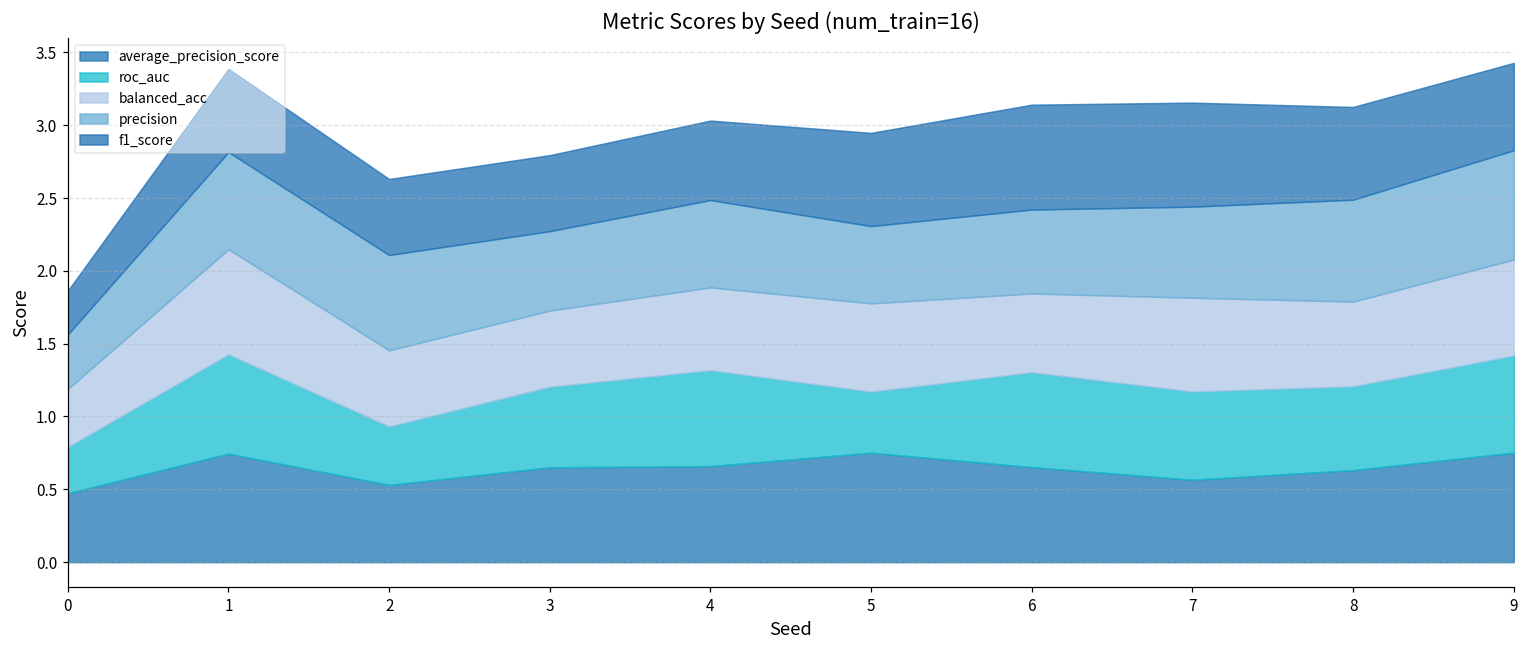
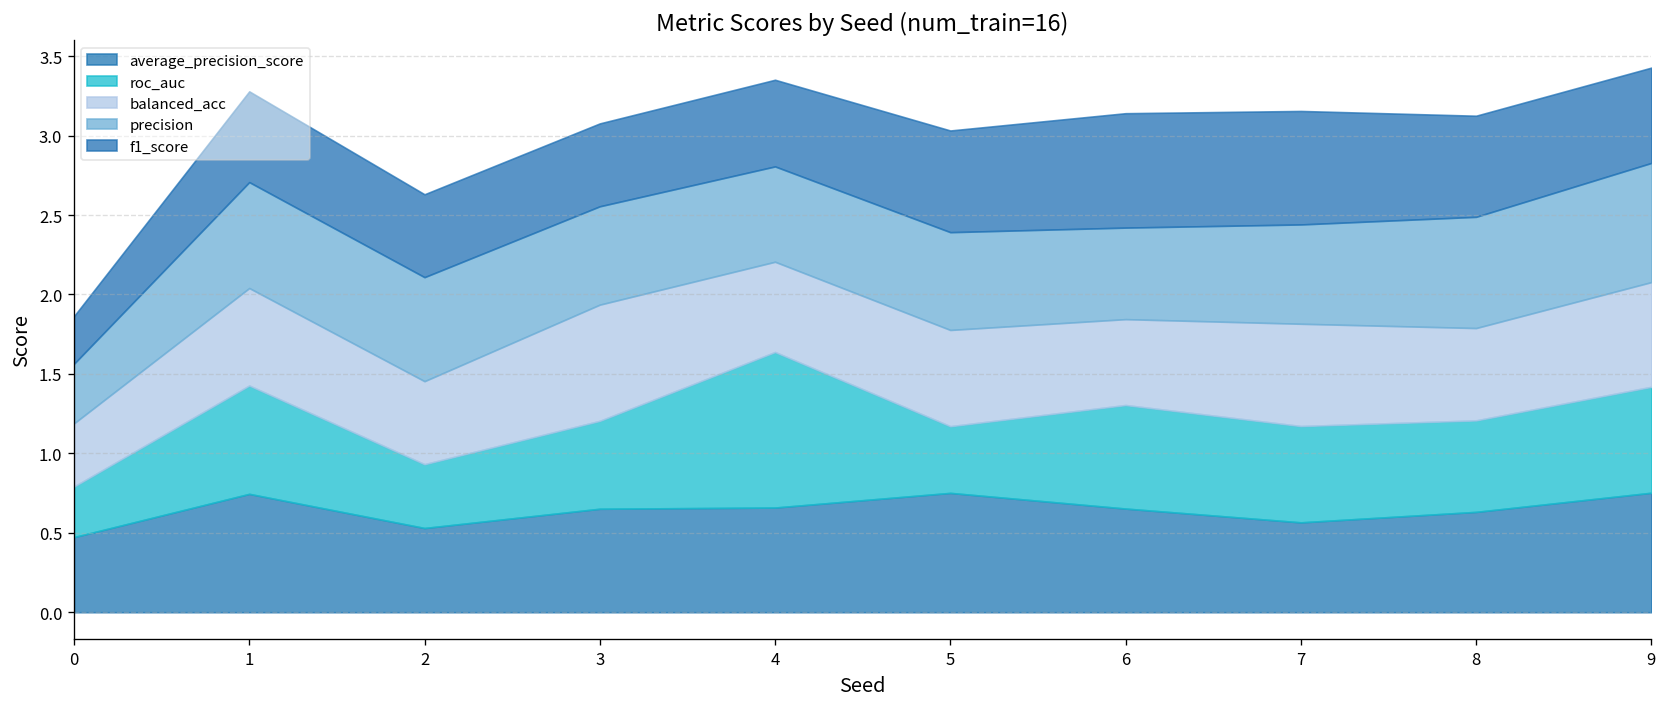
balanced_acc, 1: 0.72 -> 0.61
balanced_acc, 3: 0.52 -> 0.73
precision, 3: 0.55 -> 0.62
roc_auc, 4: 0.66 -> 0.98
precision, 5: 0.53 -> 0.62
